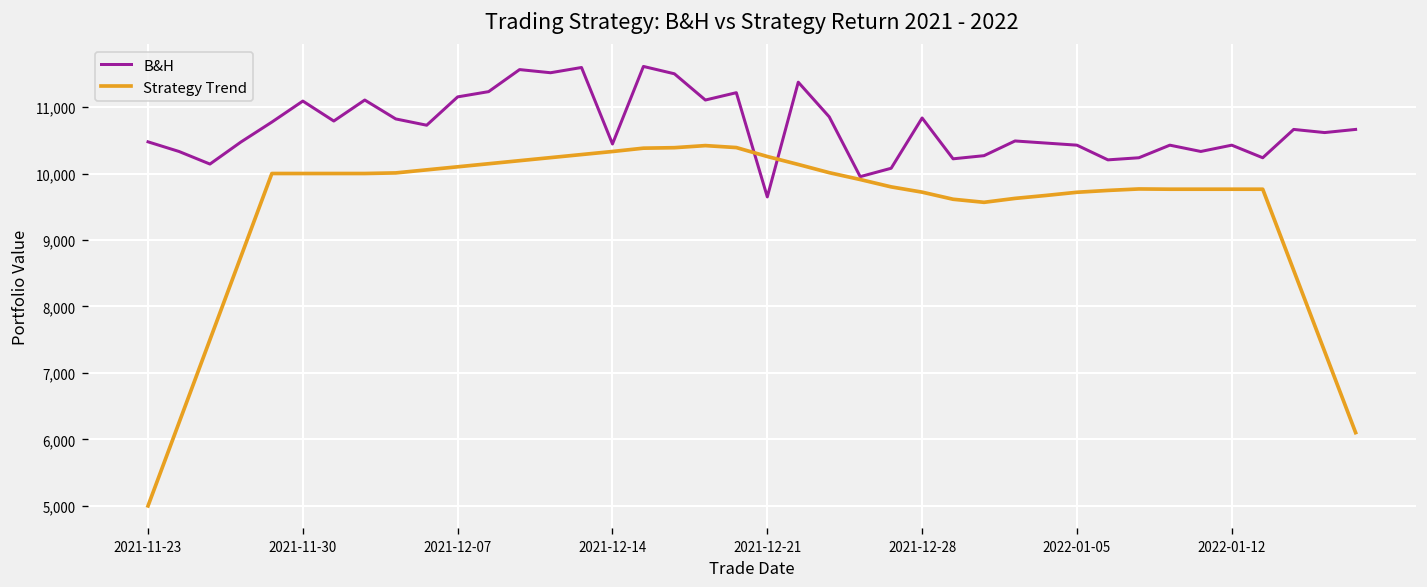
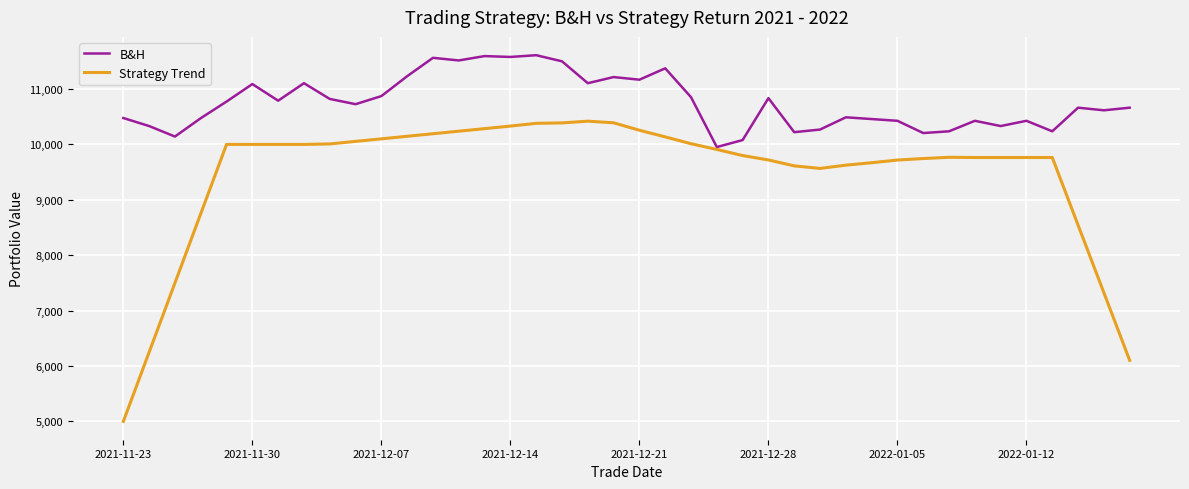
B&H, 2021-12-07: 11,200 -> 10,900
B&H, 2021-12-14: 10,400 -> 11,600
B&H, 2021-12-21: 9,600 -> 11,200
